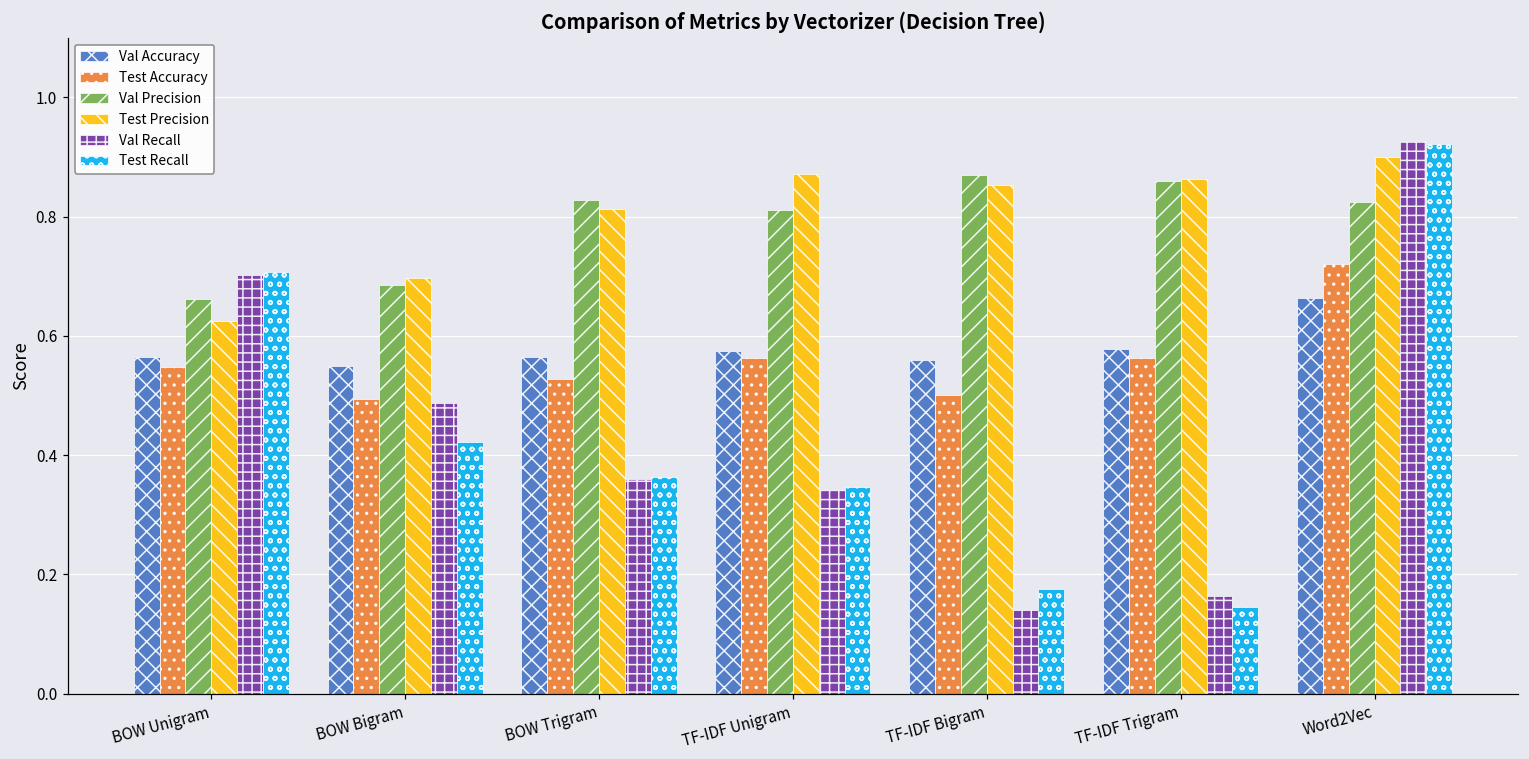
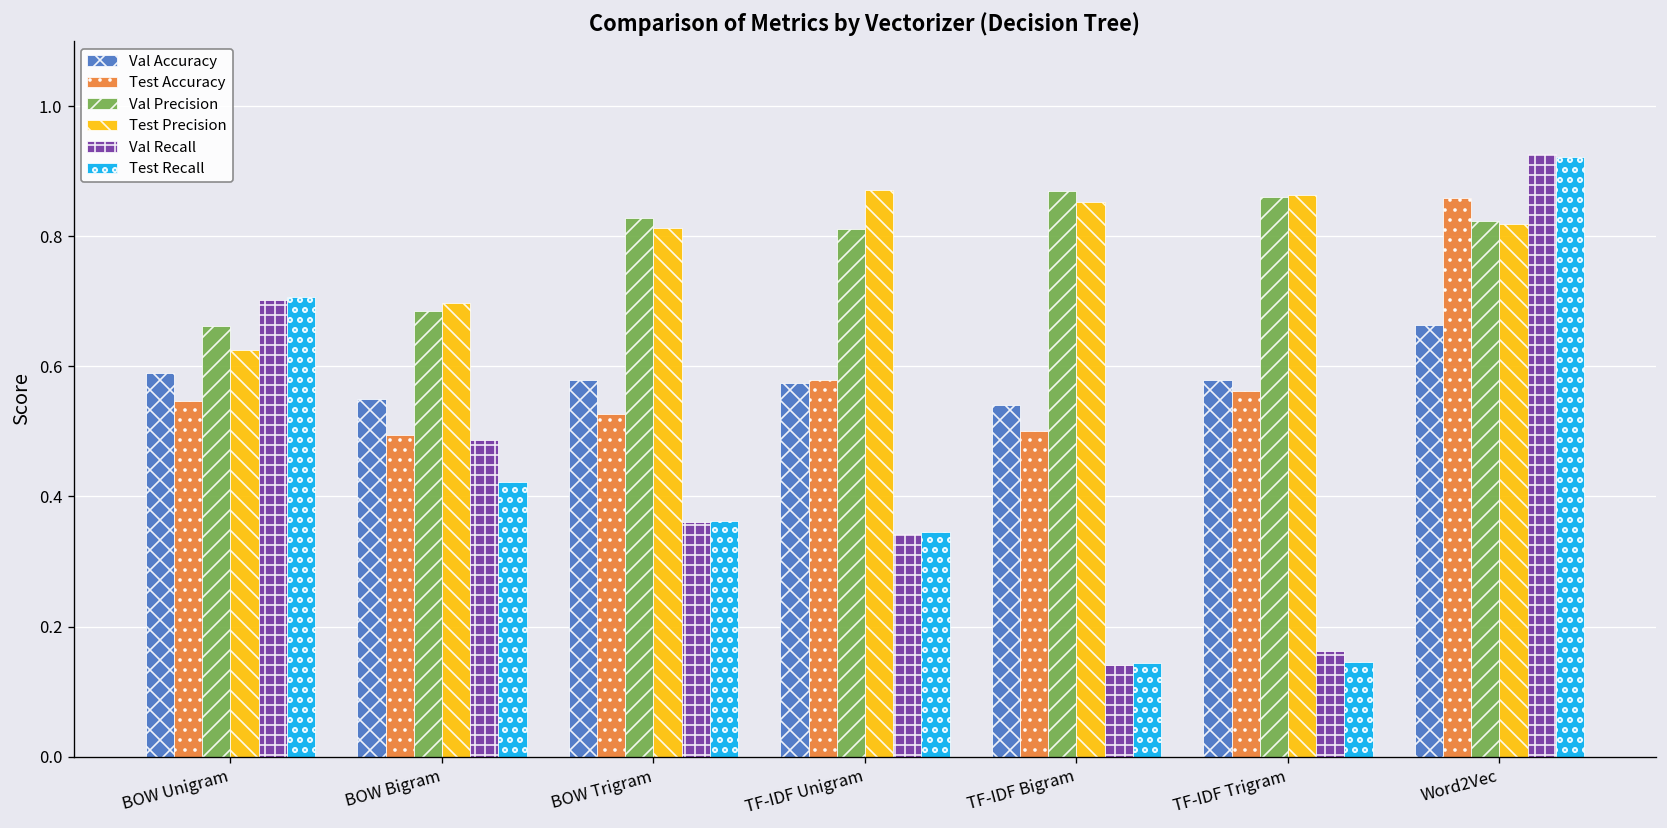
Val Accuracy, BOW Unigram: 0.56 -> 0.59
Val Accuracy, BOW Trigram: 0.56 -> 0.58
Test Accuracy, TF-IDF Unigram: 0.56 -> 0.58
Val Accuracy, TF-IDF Bigram: 0.56 -> 0.54
Test Recall, TF-IDF Bigram: 0.18 -> 0.14
Test Accuracy, Word2Vec: 0.72 -> 0.86
Test Precision, Word2Vec: 0.90 -> 0.82
